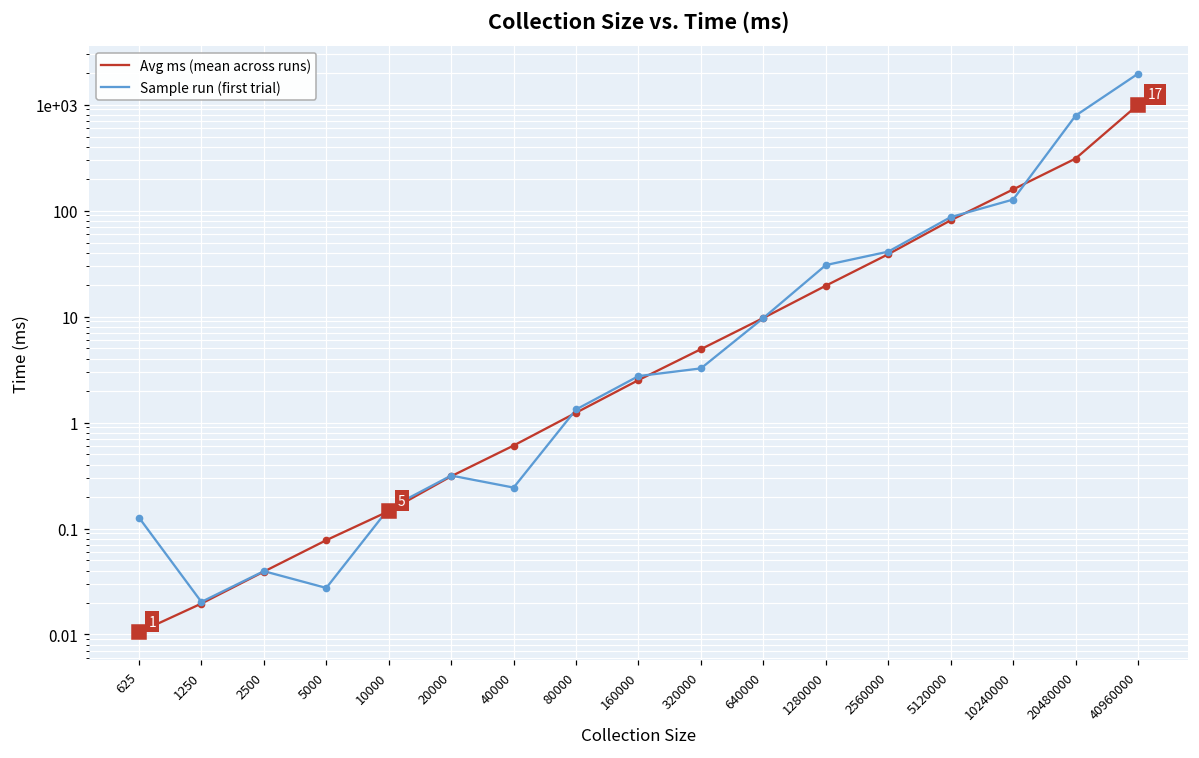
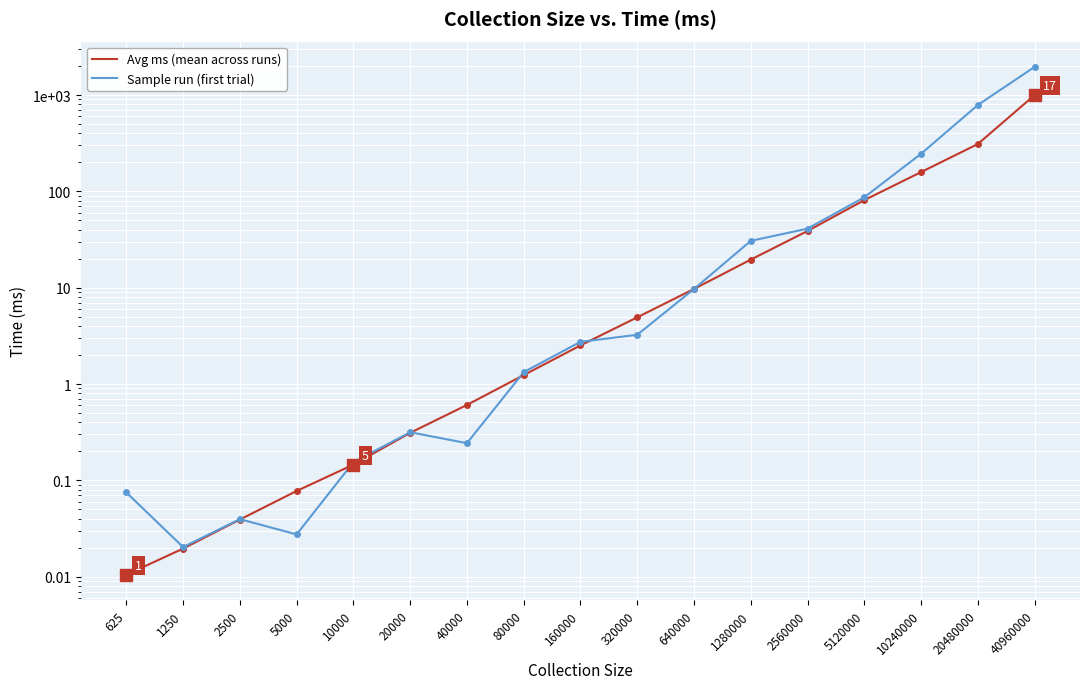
Sample run (first trial), 625: 0.13 -> 0.08
Sample run (first trial), 10240000: 130 -> 250
